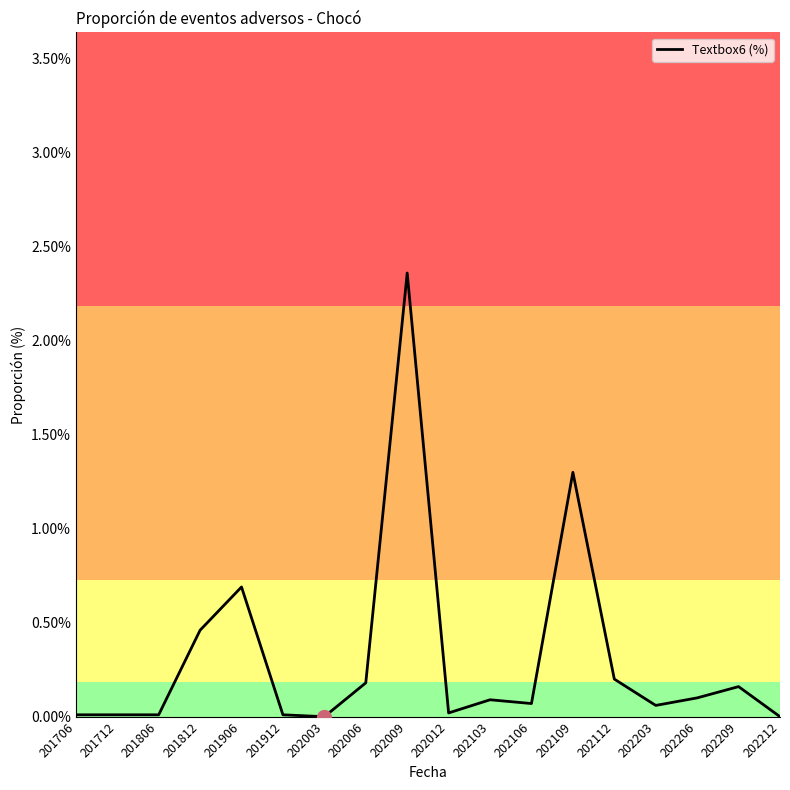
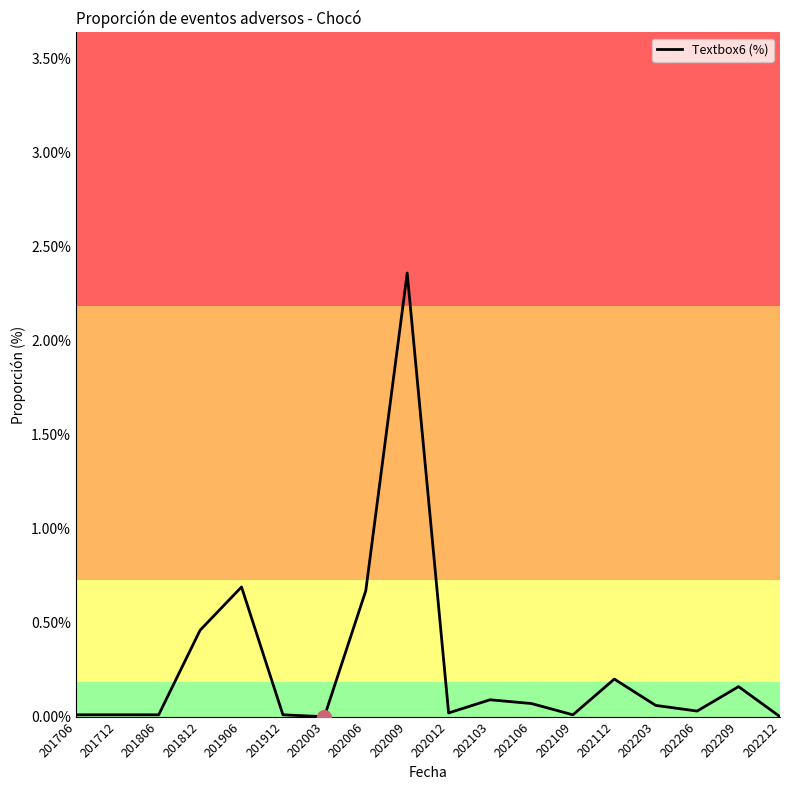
Textbox6 (%), 202006: 0.18% -> 0.67%
Textbox6 (%), 202109: 1.30% -> 0.01%
Textbox6 (%), 202206: 0.10% -> 0.03%
